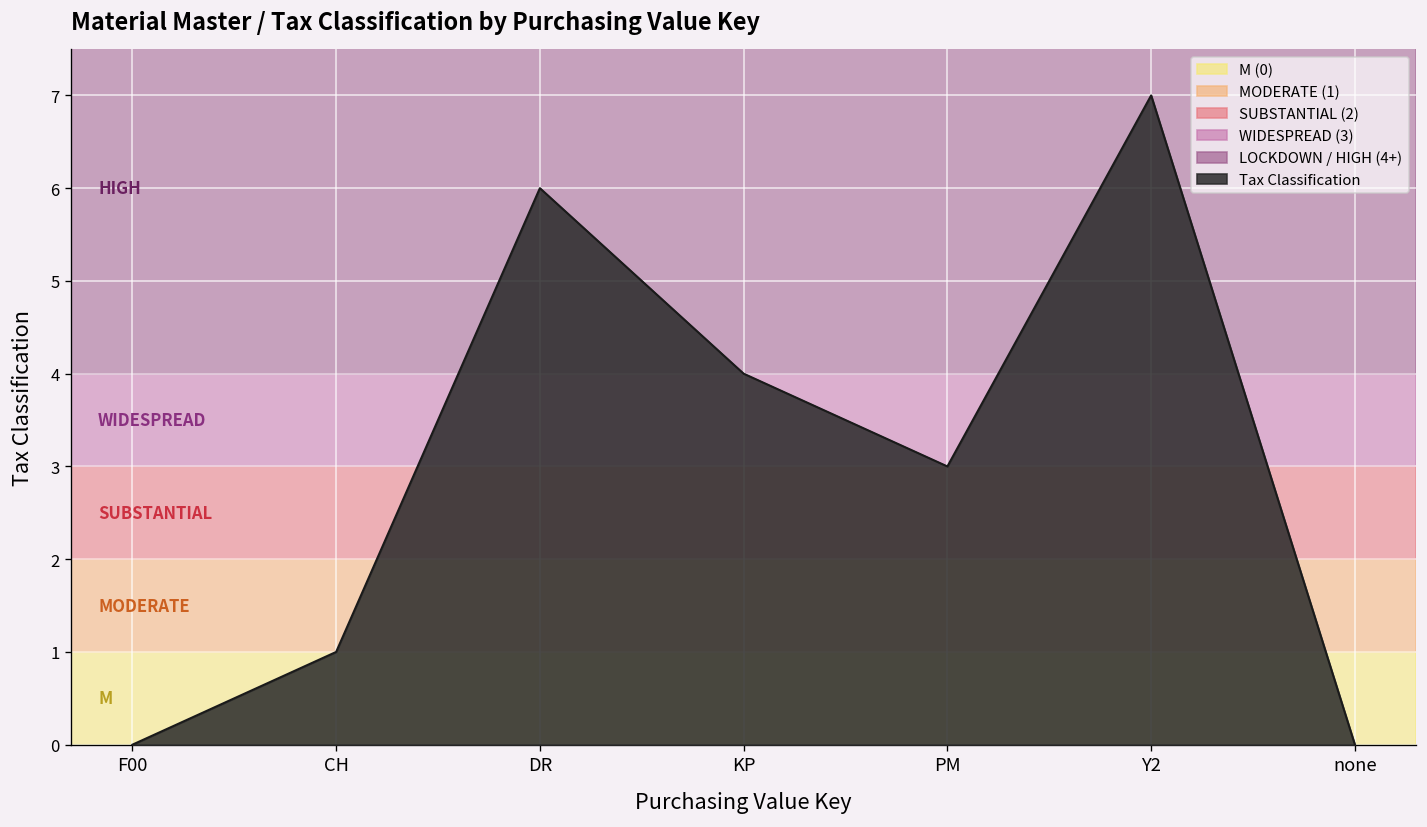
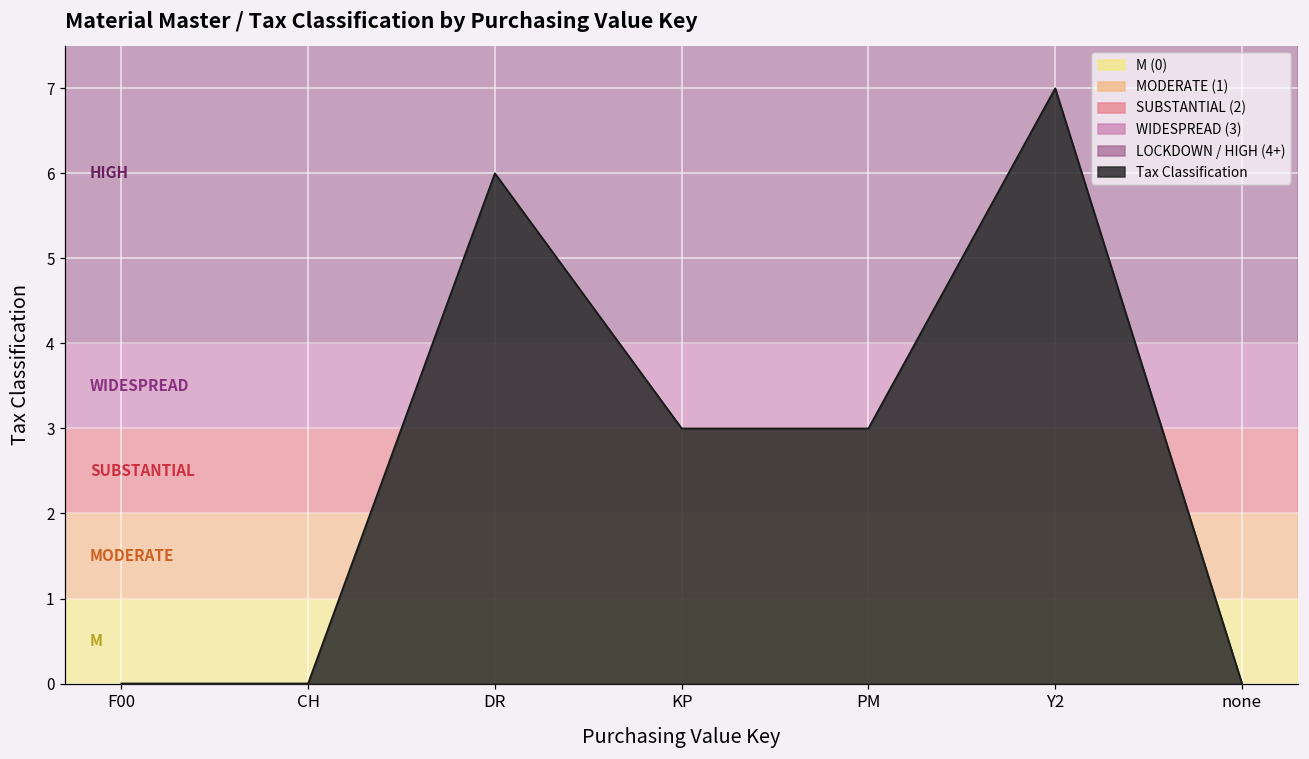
CH: 1 -> 0
KP: 4 -> 3
